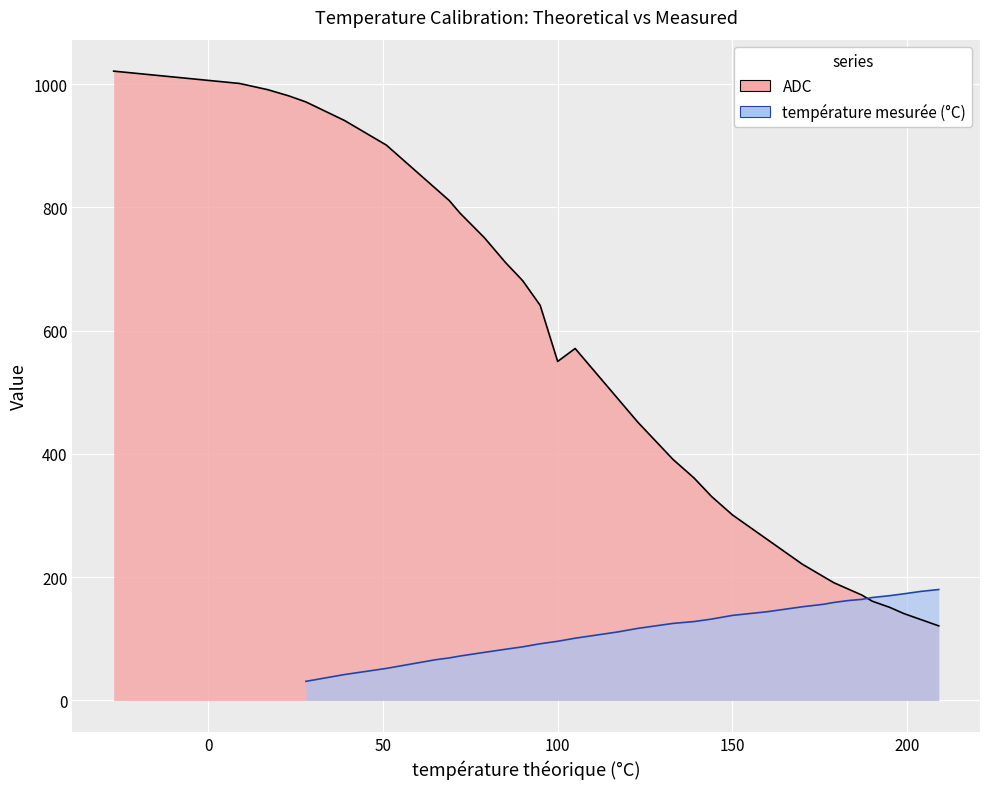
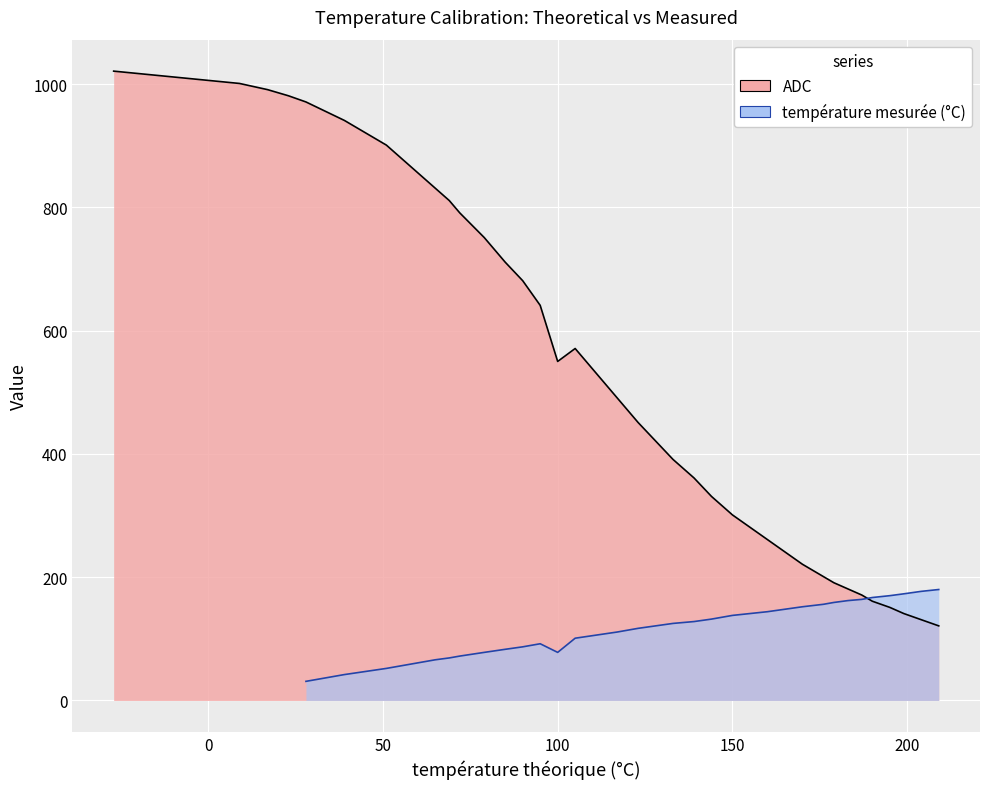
température mesurée (°C), 100: 100 -> 80
